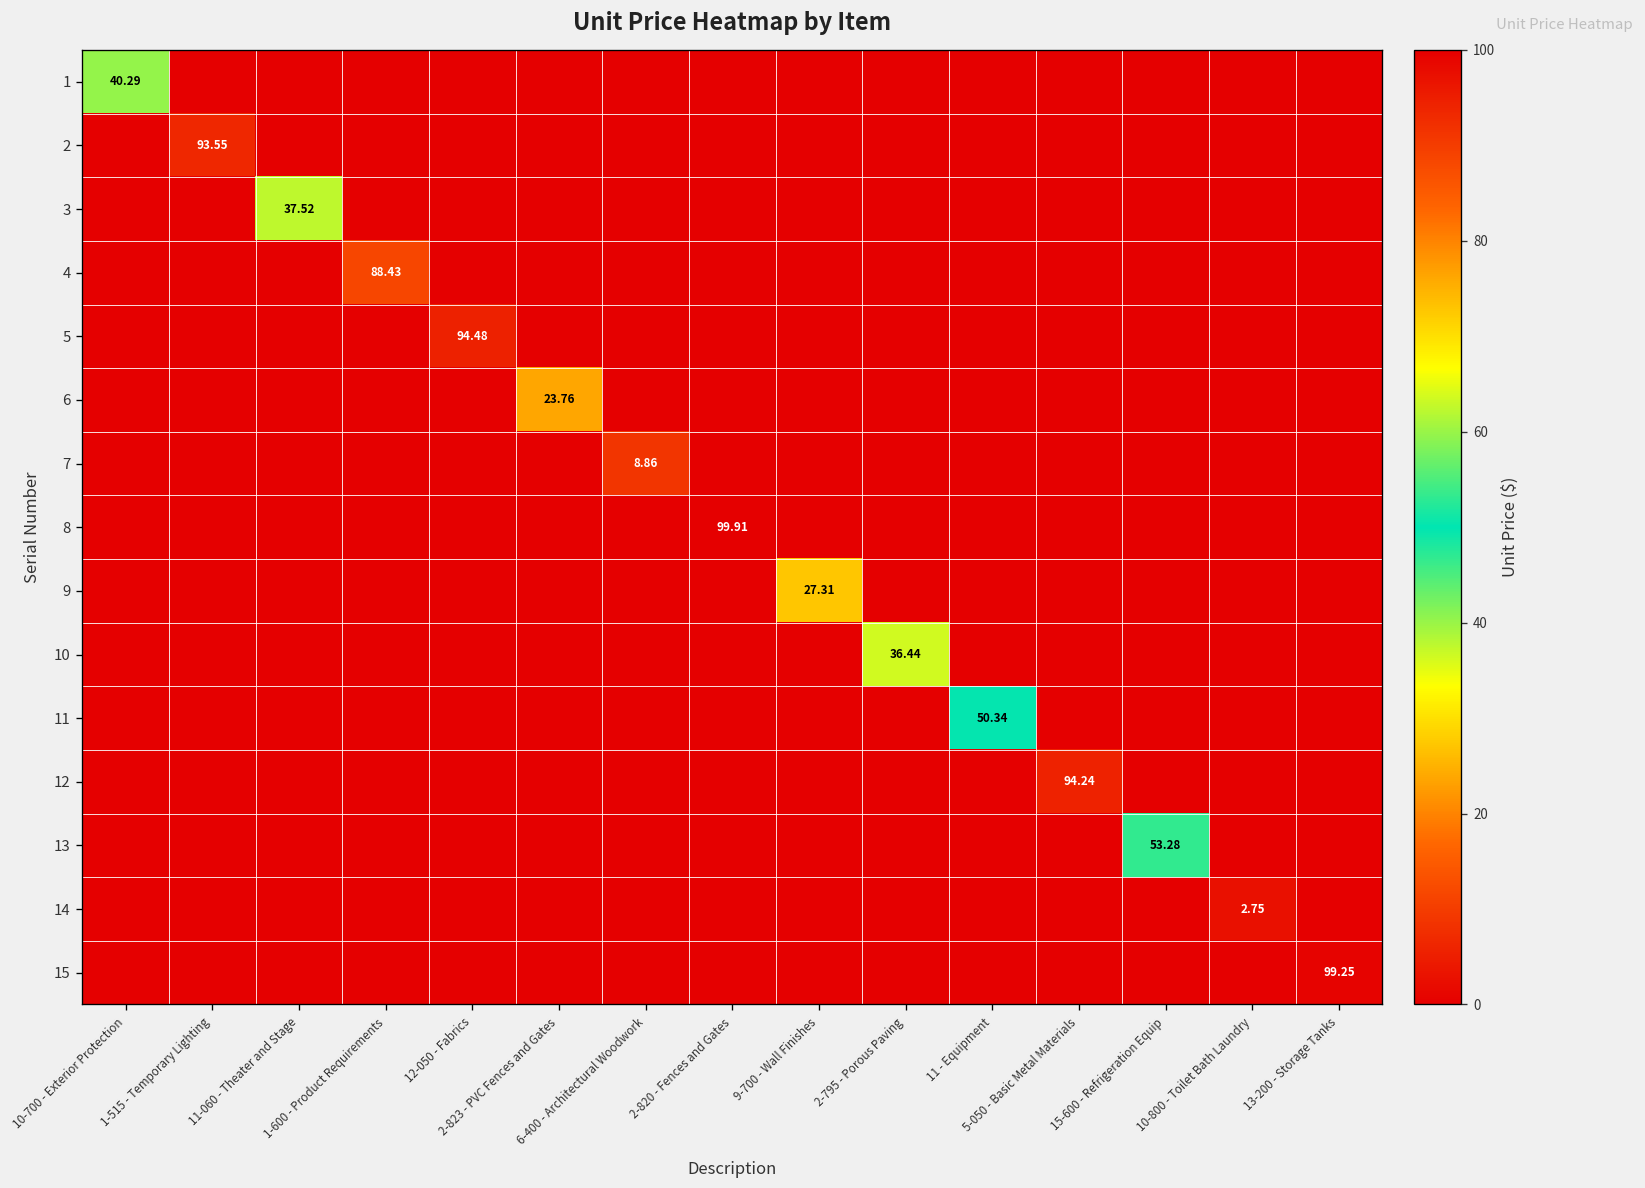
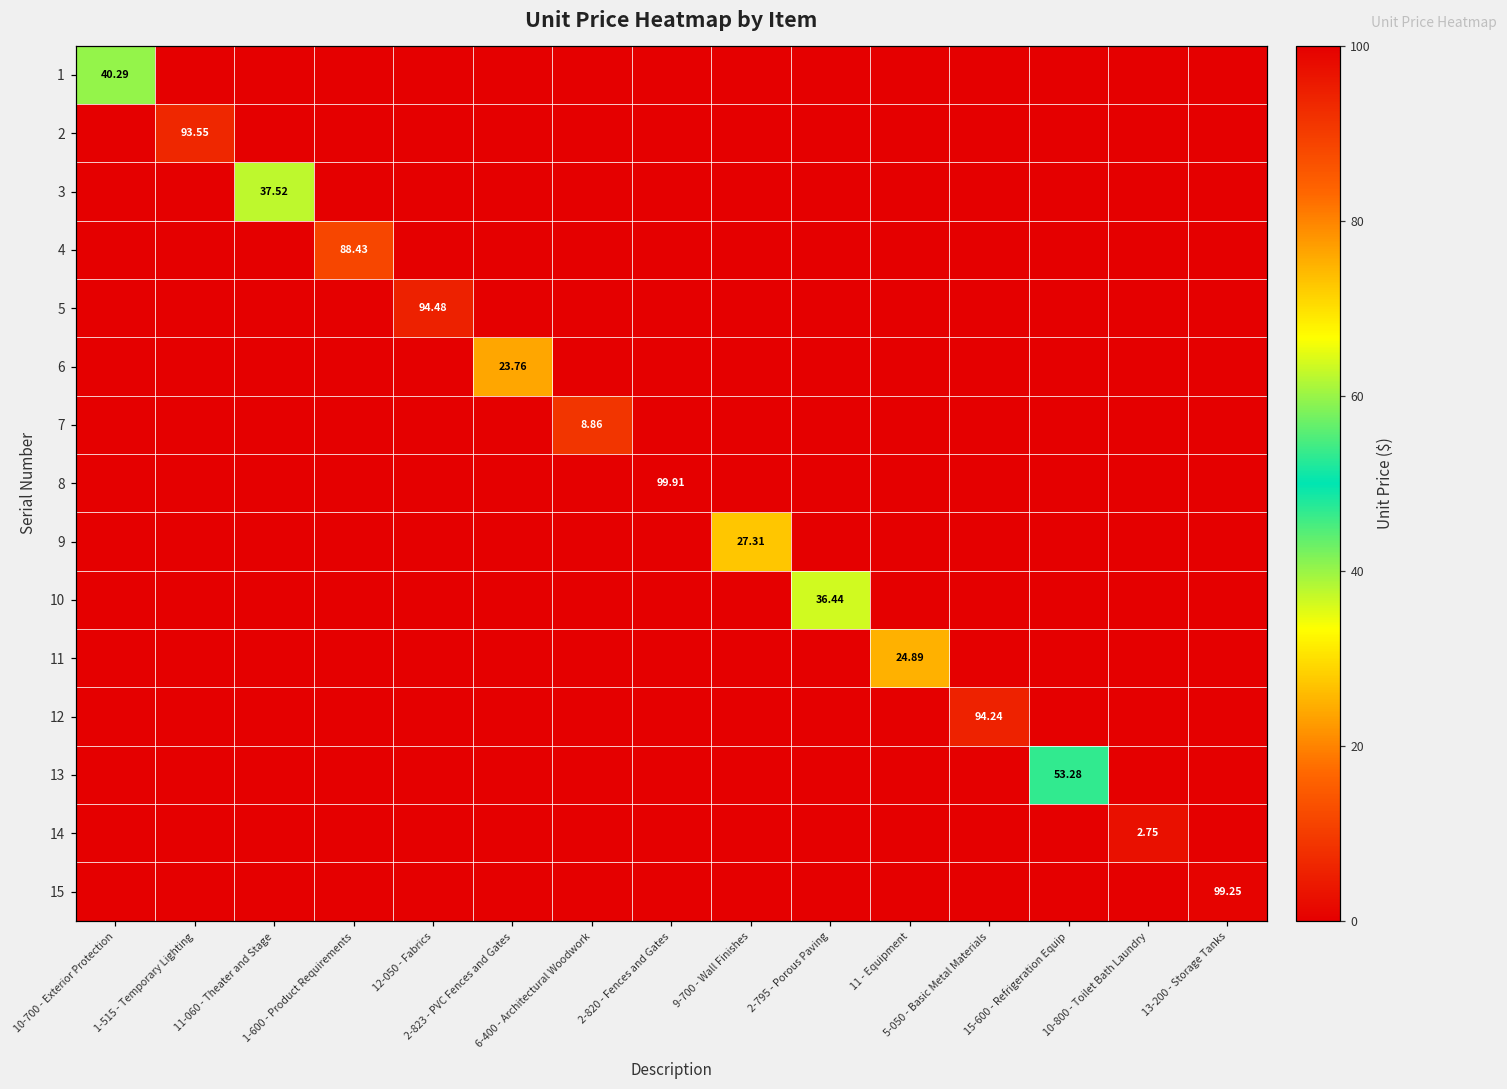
11, 11 - Equipment: 50.34 -> 24.89
